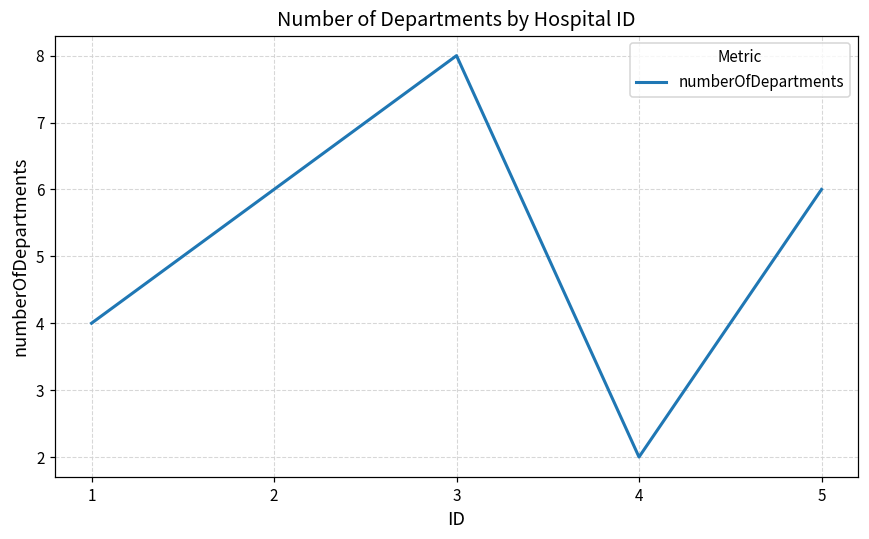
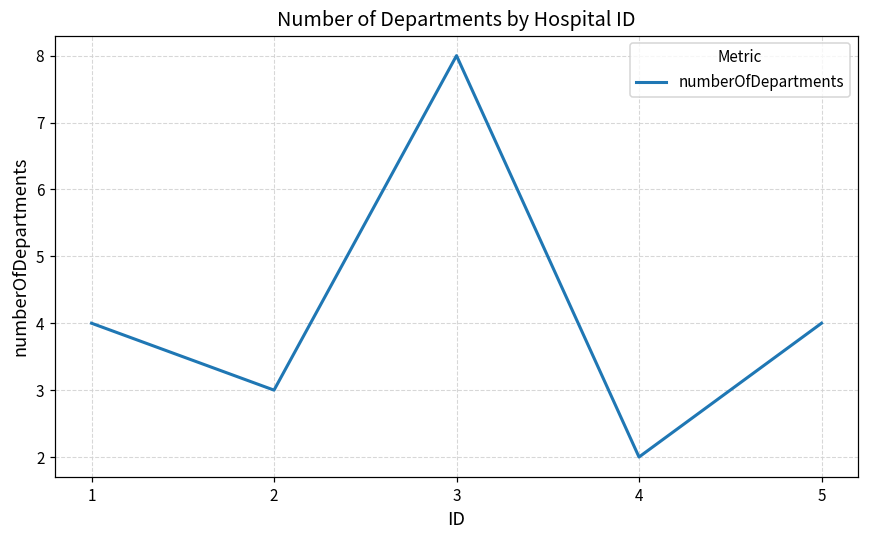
2: 6 -> 3
5: 6 -> 4
